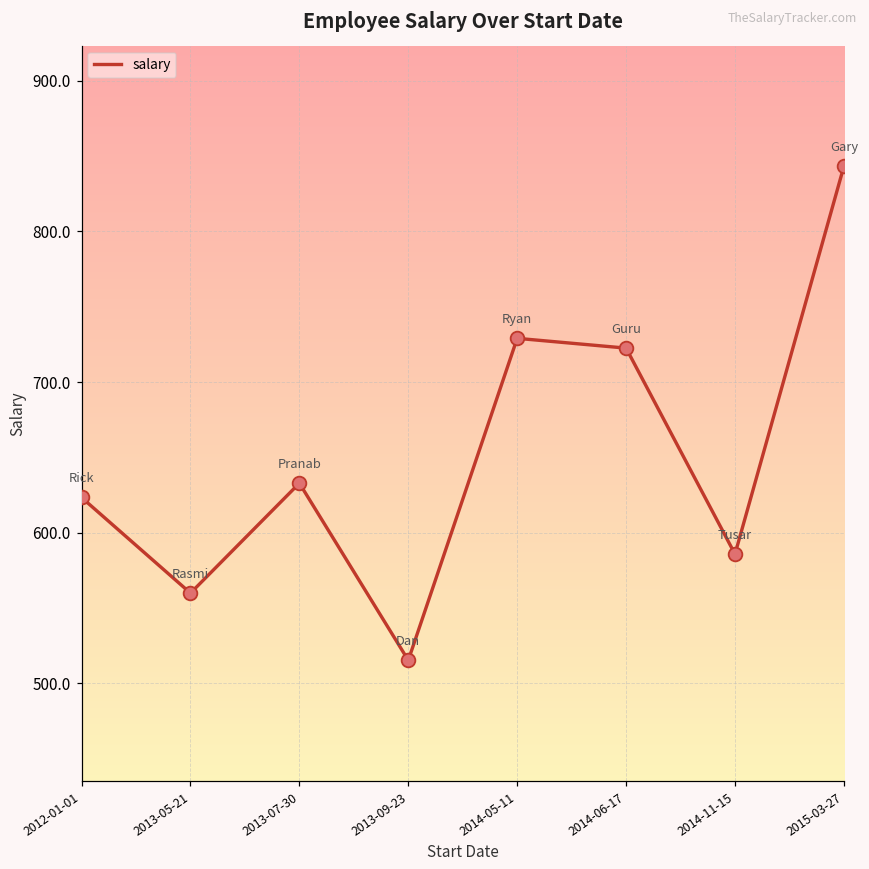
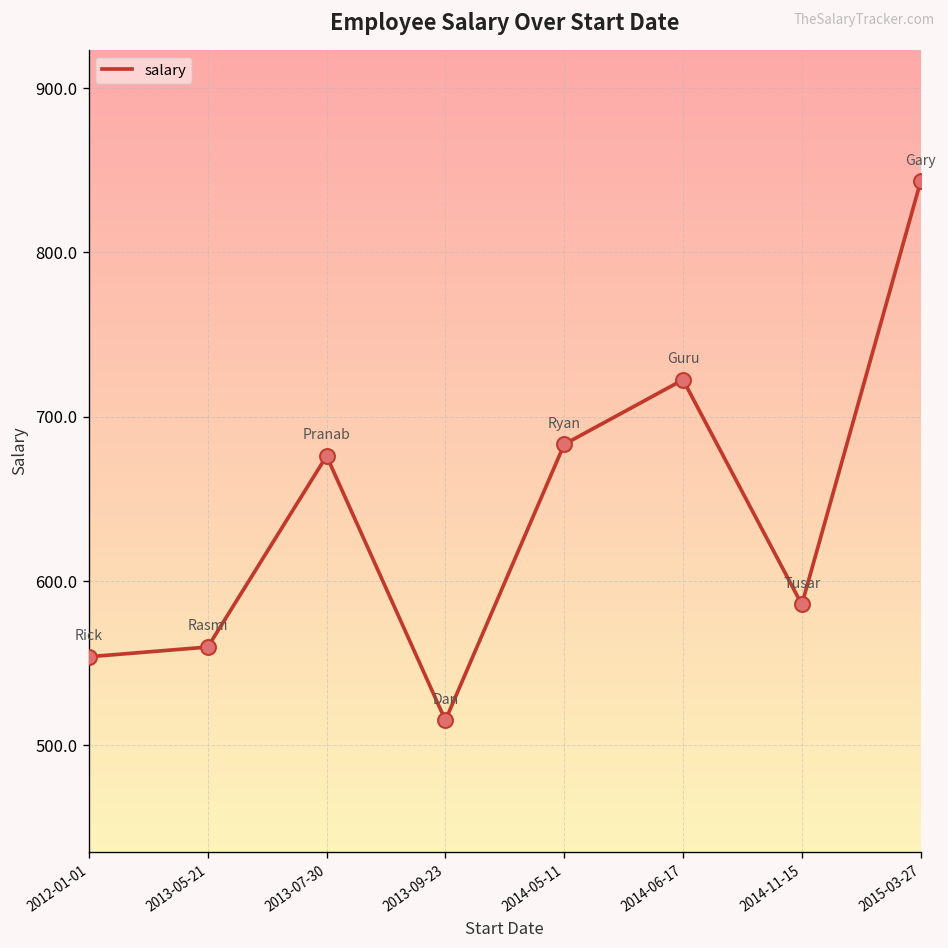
2012-01-01: 623 -> 554
2013-07-30: 633 -> 676
2014-05-11: 729 -> 683
